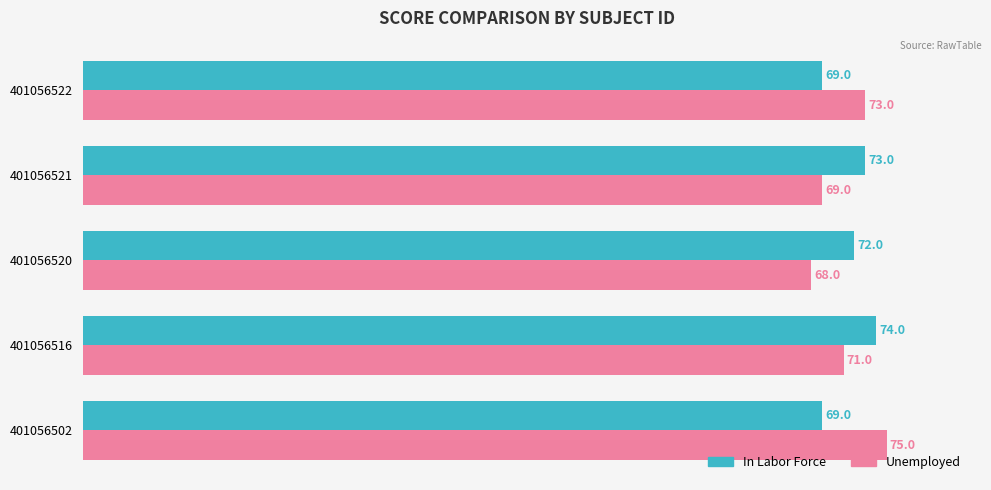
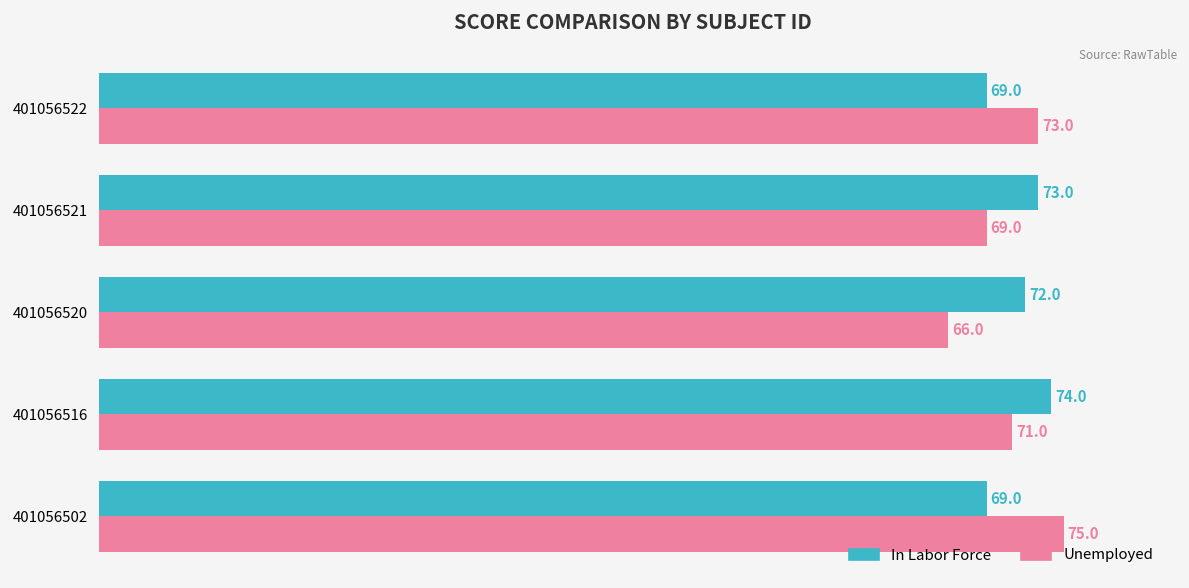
Unemployed, 401056520: 68.0 -> 66.0
